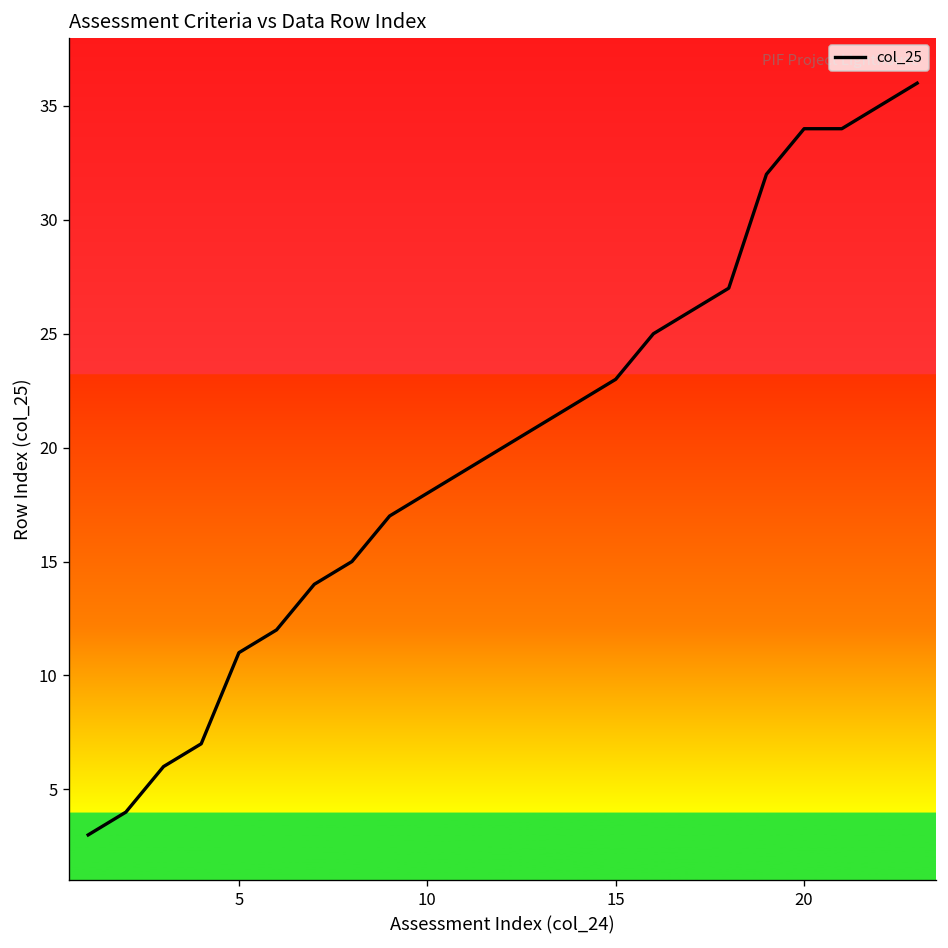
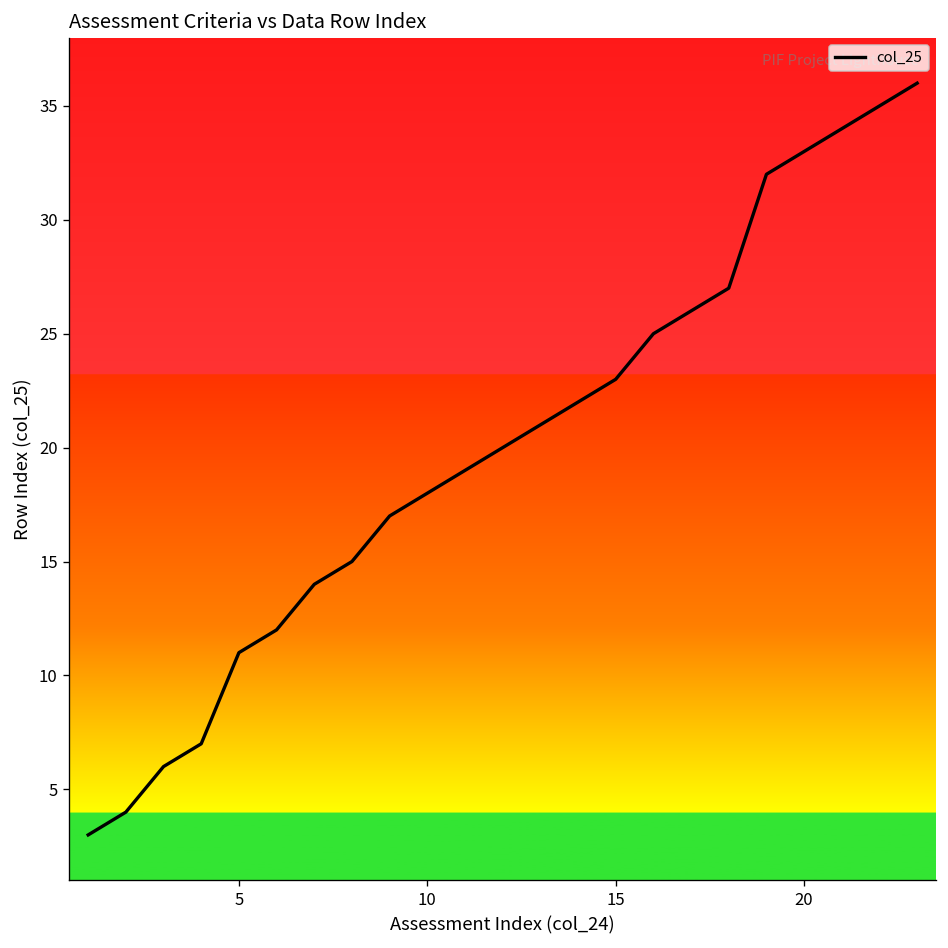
20: 34 -> 33
